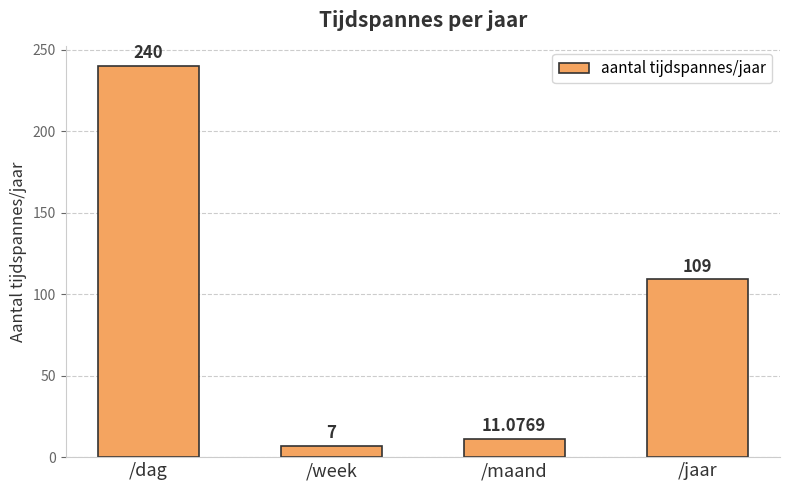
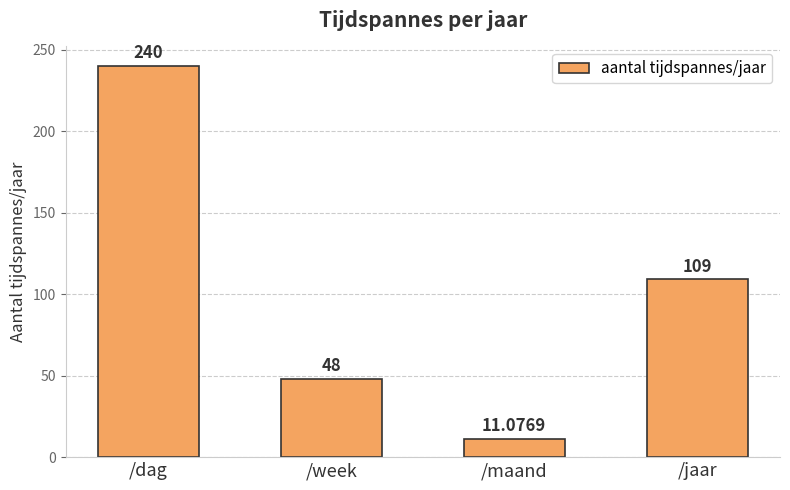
/week: 7 -> 48
